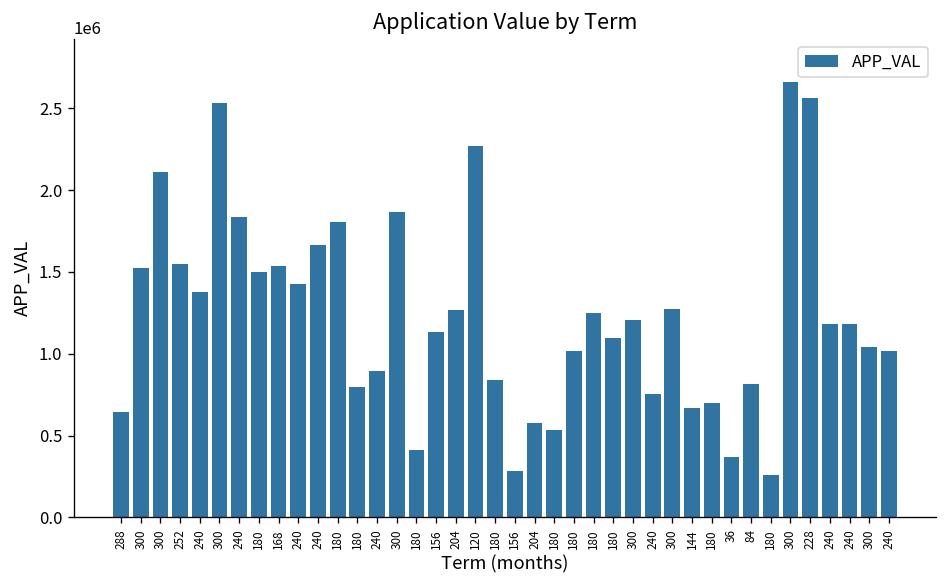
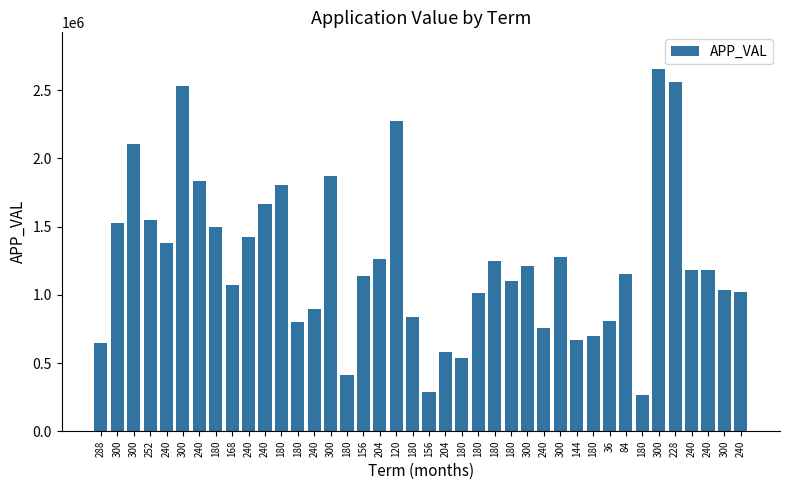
168: 1540000 -> 1070000
36: 370000 -> 800000
84: 820000 -> 1160000
